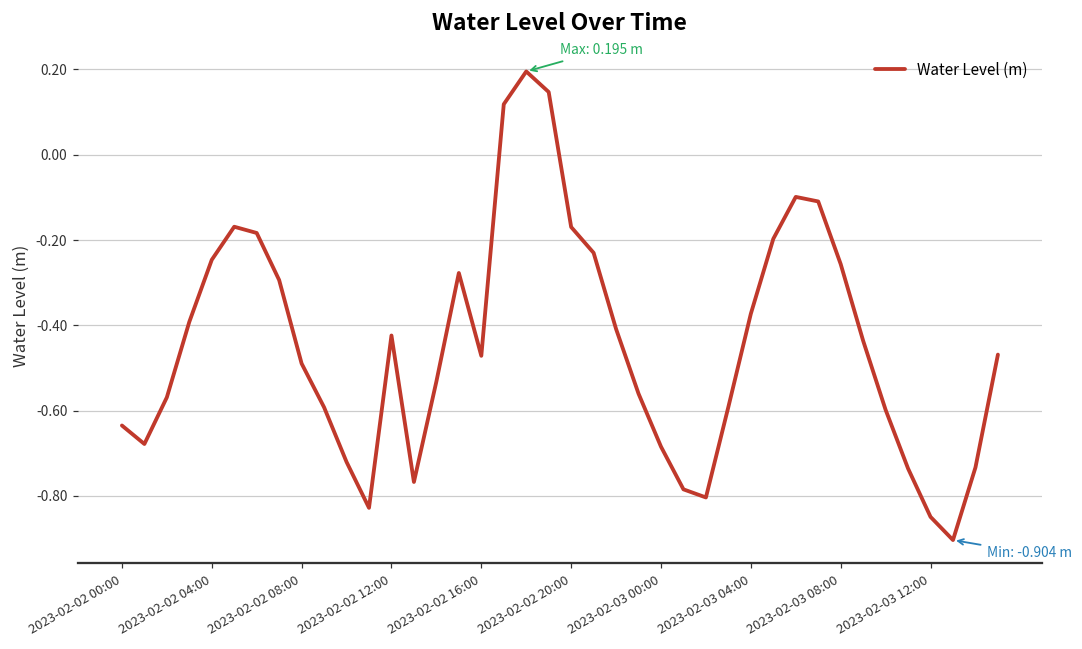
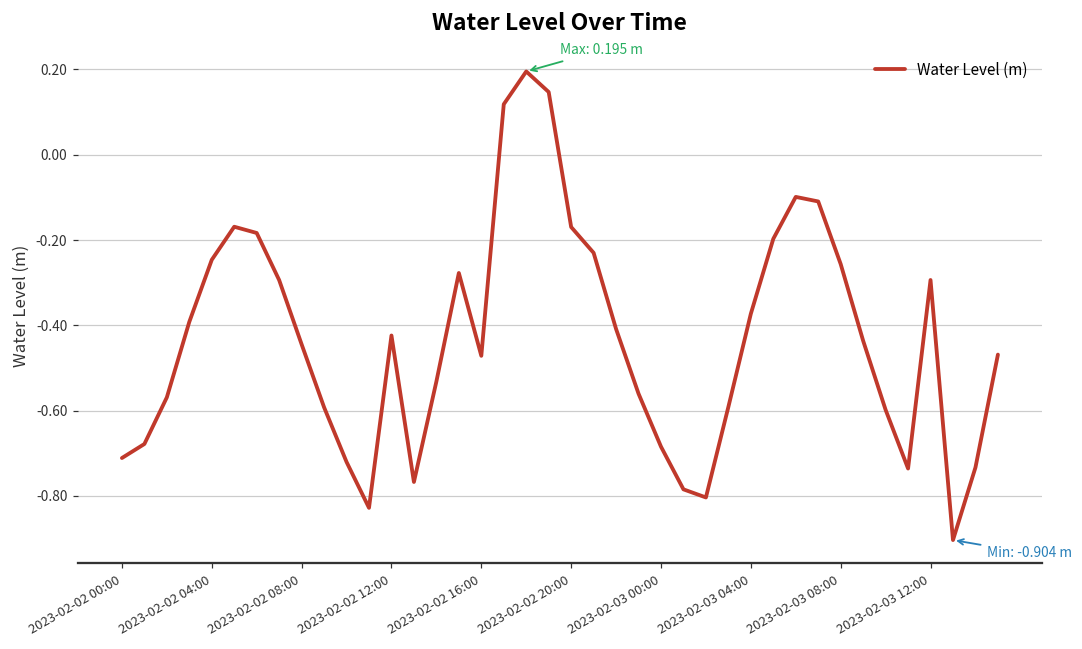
2023-02-02 00:00: -0.63 -> -0.71
2023-02-02 08:00: -0.49 -> -0.44
2023-02-03 12:00: -0.85 -> -0.29
